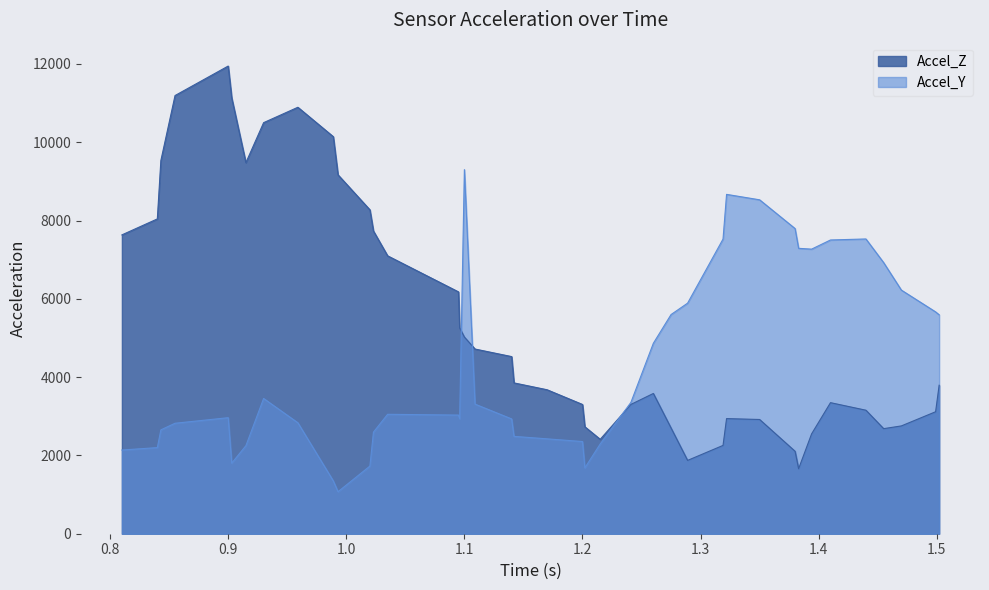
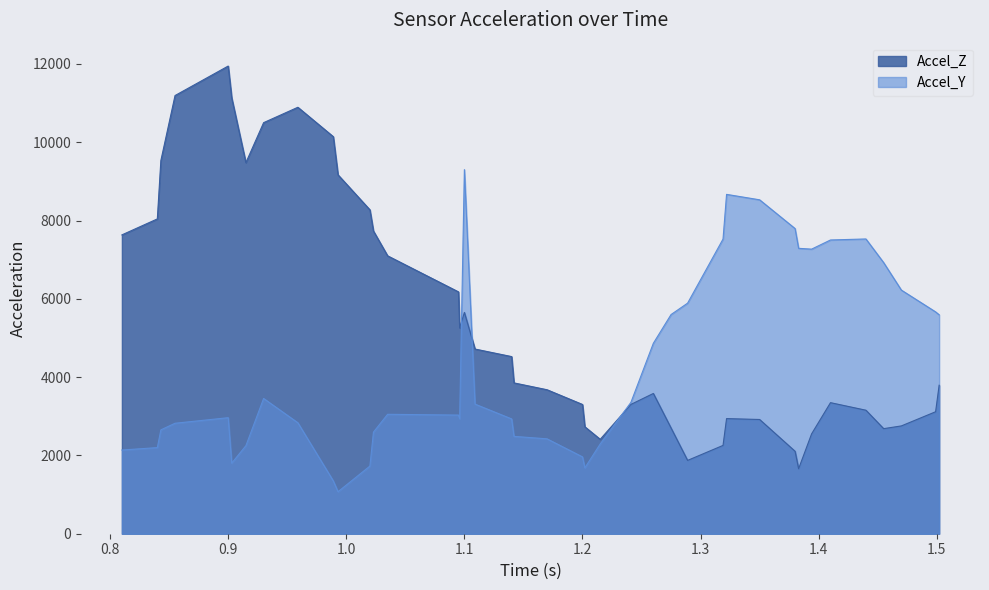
Accel_Z, 1.1: 5000 -> 5700
Accel_Y, 1.2: 2400 -> 2000
